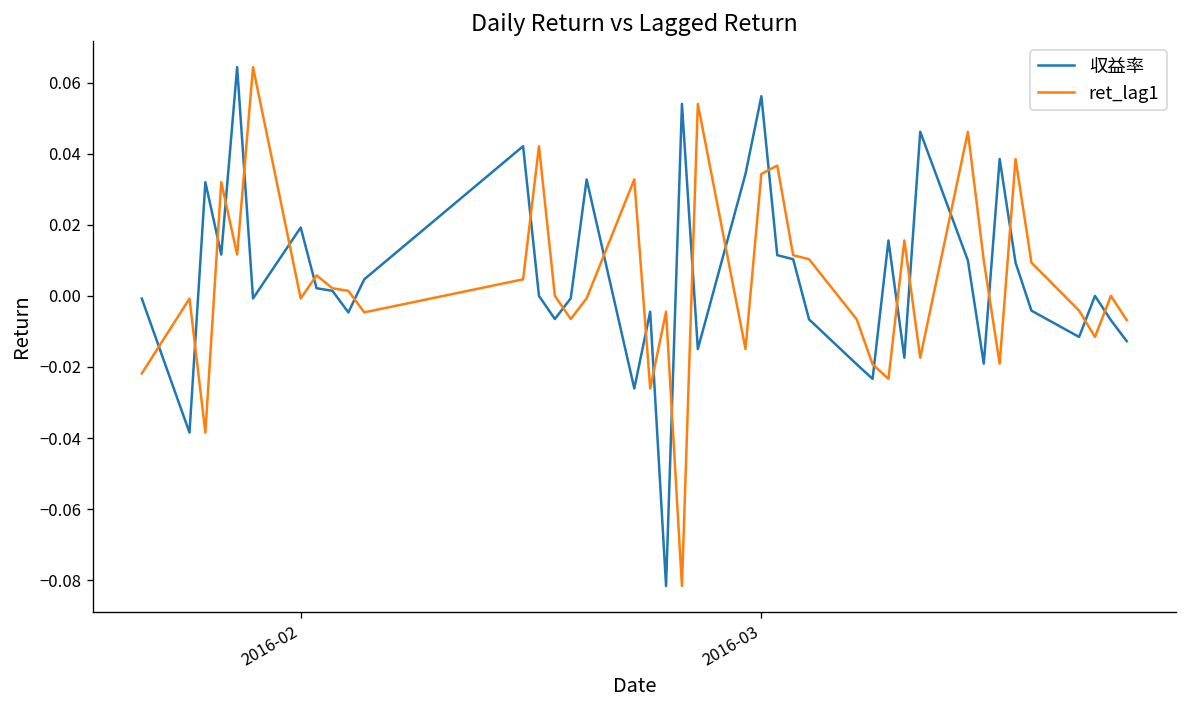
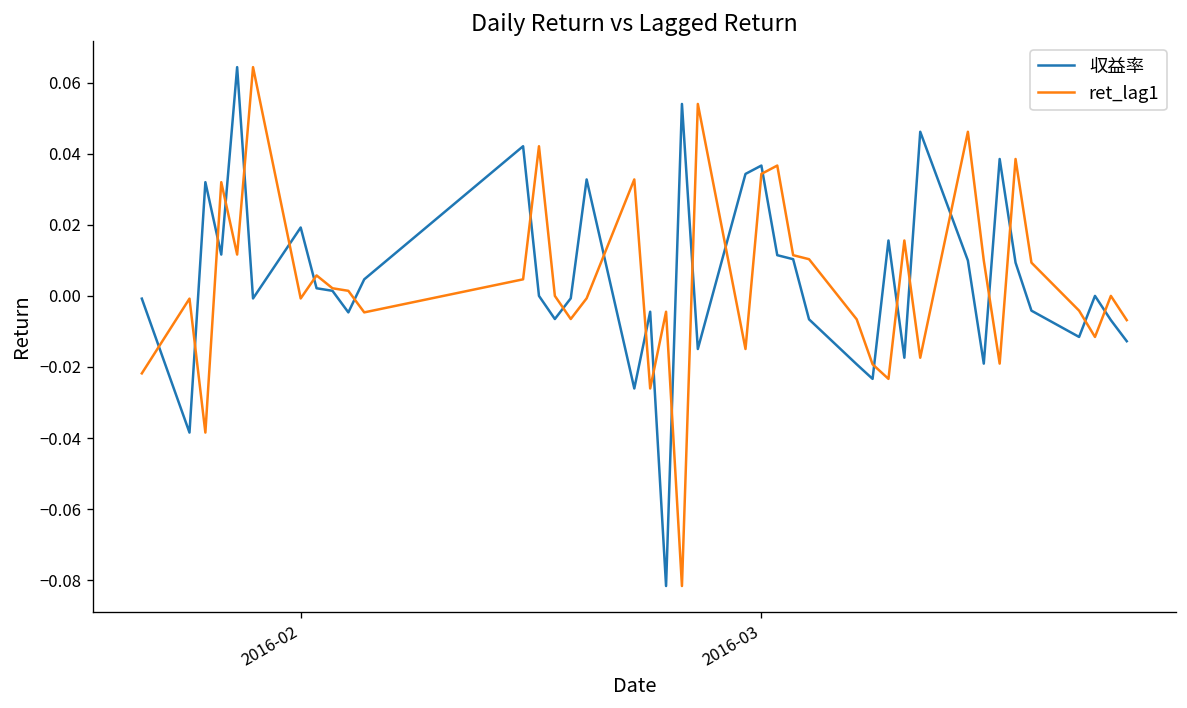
収益率, 2016-03: 0.056 -> 0.037
